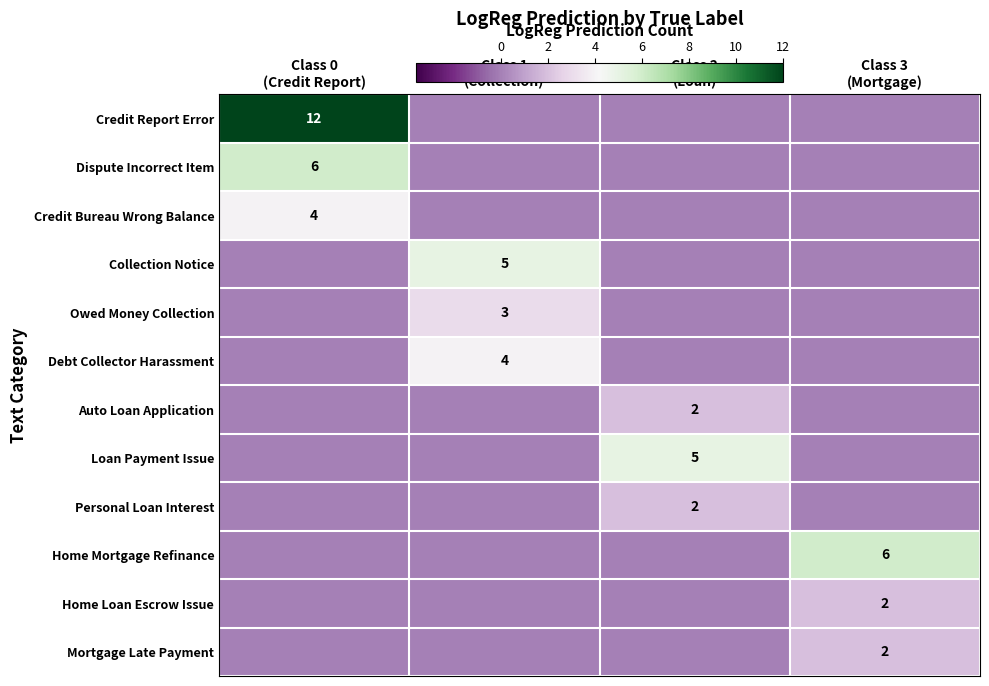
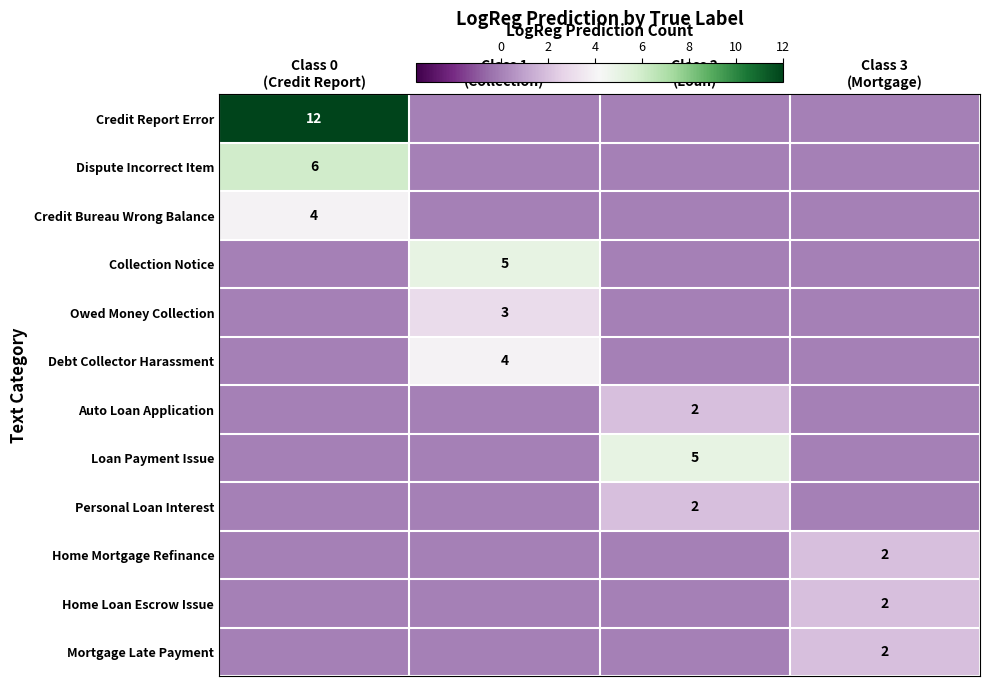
Home Mortgage Refinance, Class 3 (Mortgage): 6 -> 2
